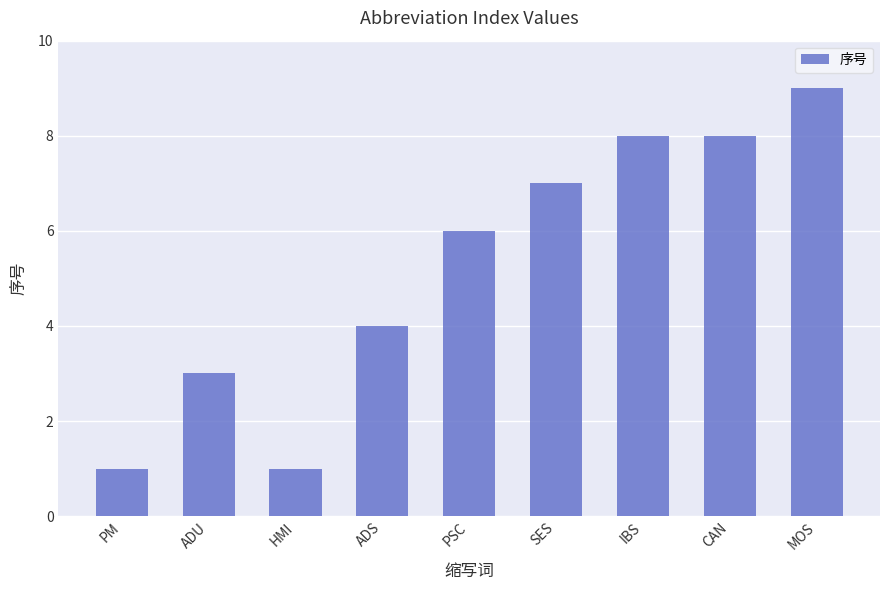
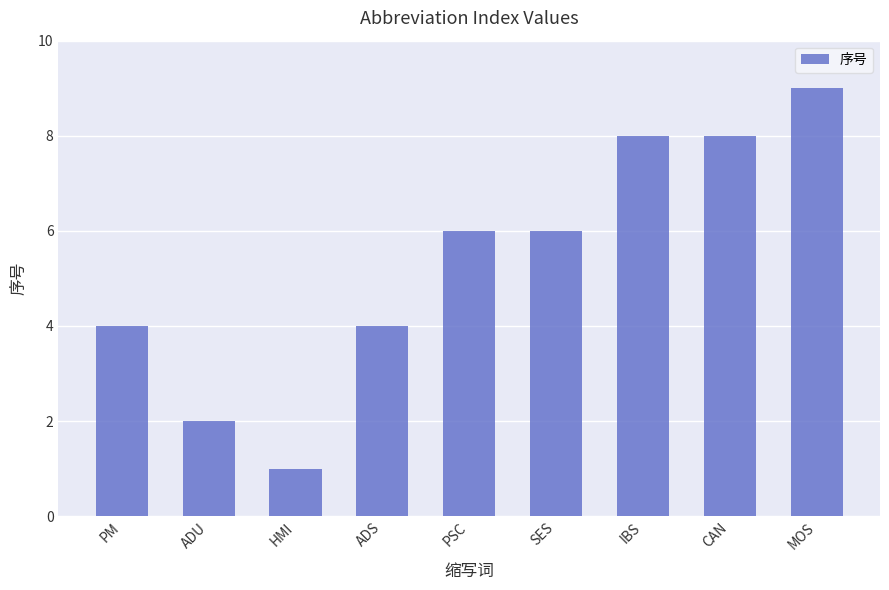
PM: 1 -> 4
ADU: 3 -> 2
SES: 7 -> 6
